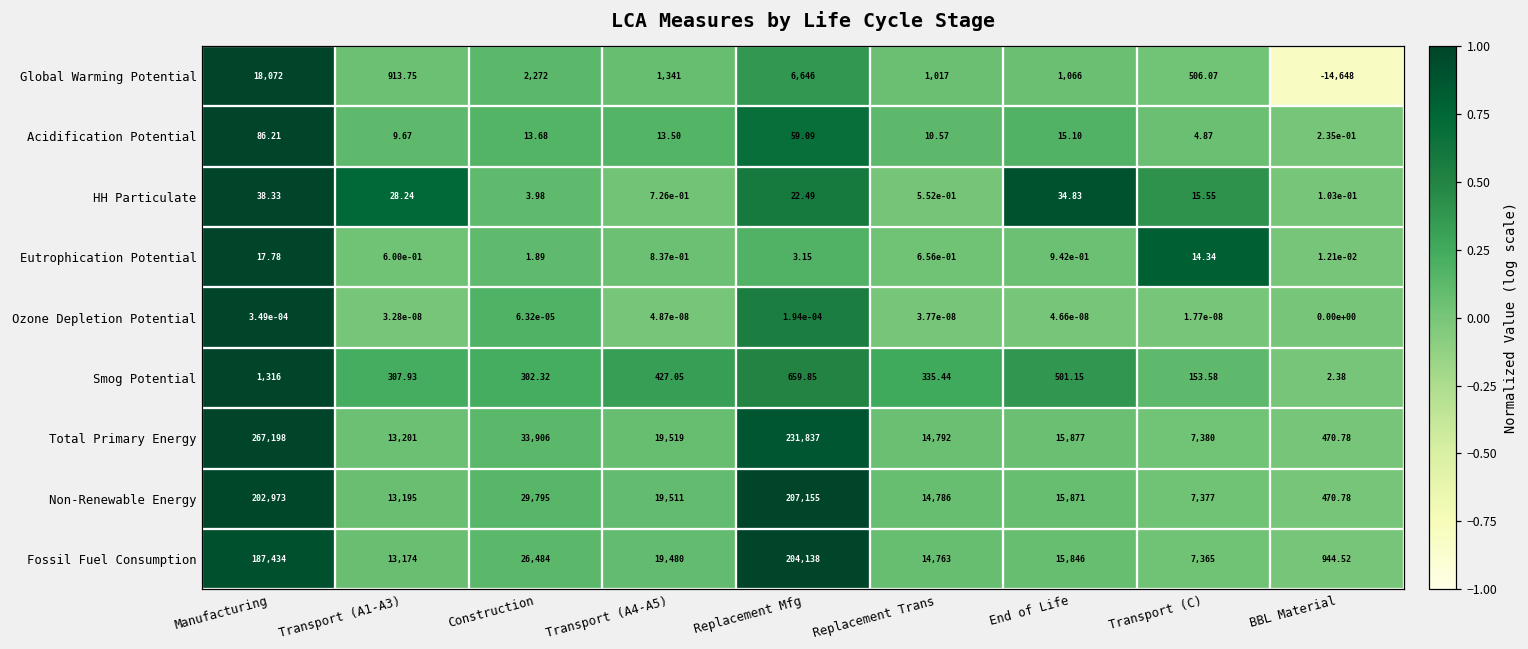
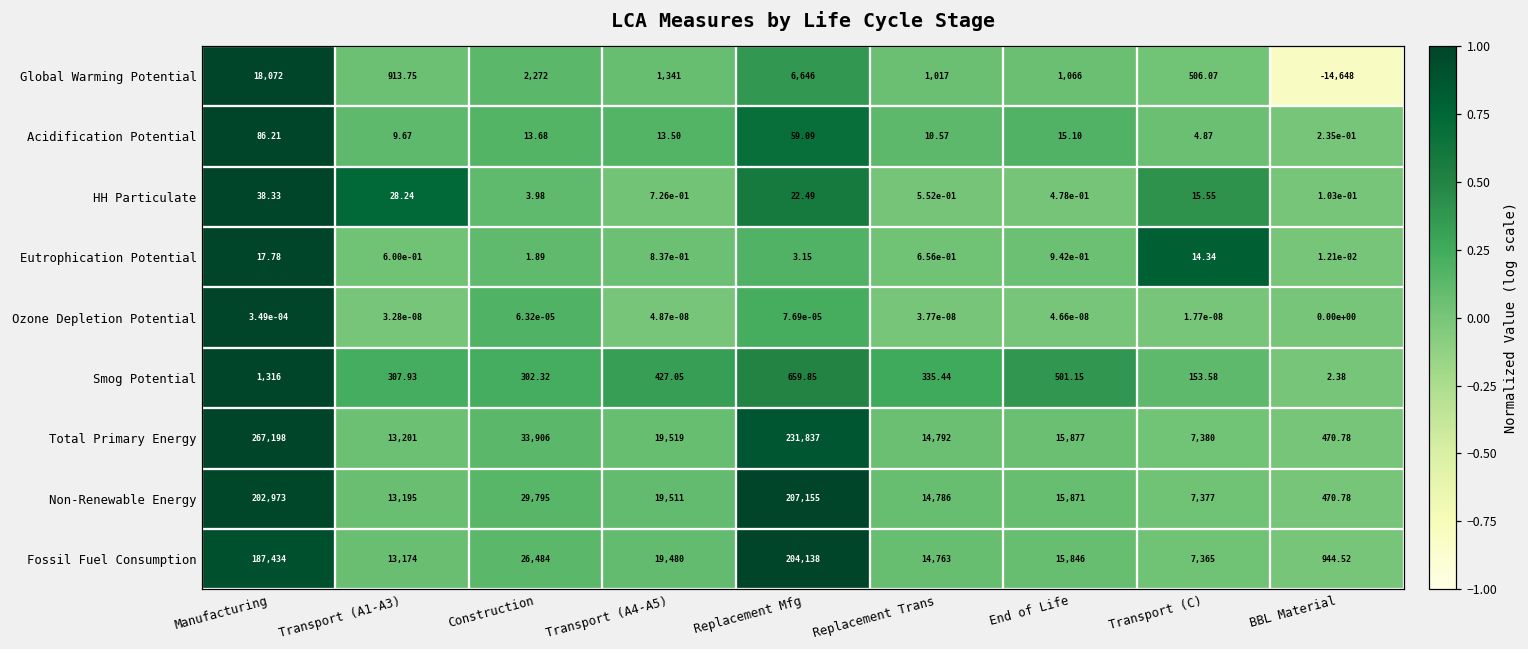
HH Particulate, End of Life: 34.83 -> 4.78e-01
Ozone Depletion Potential, Replacement Mfg: 1.94e-04 -> 7.69e-05
